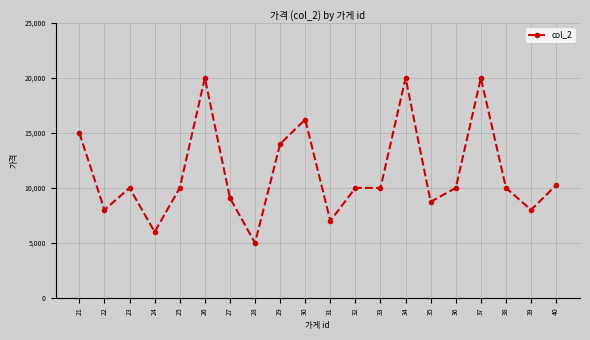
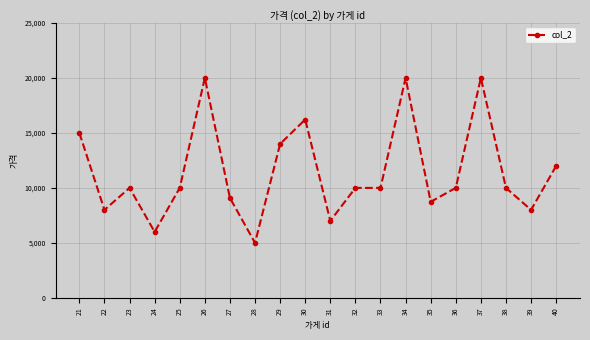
40: 10,300 -> 12,000
